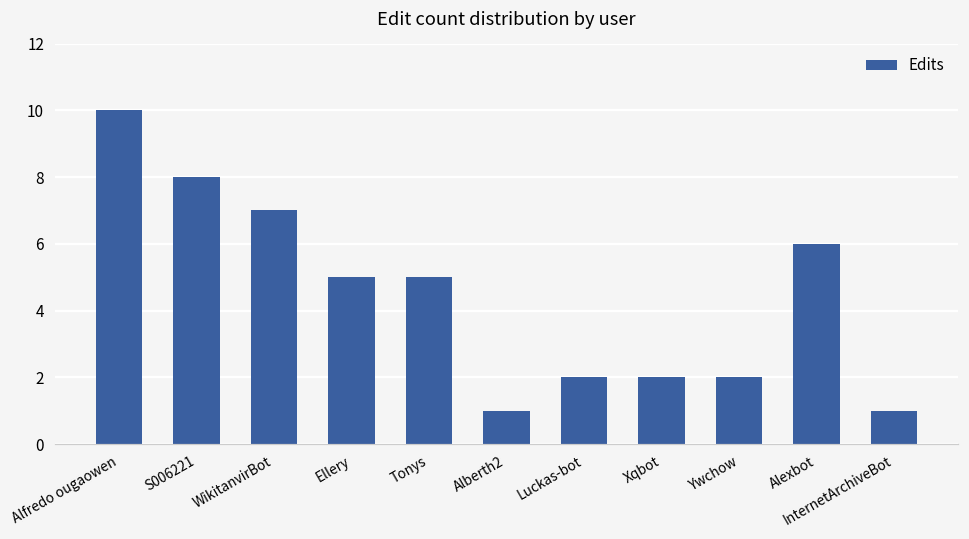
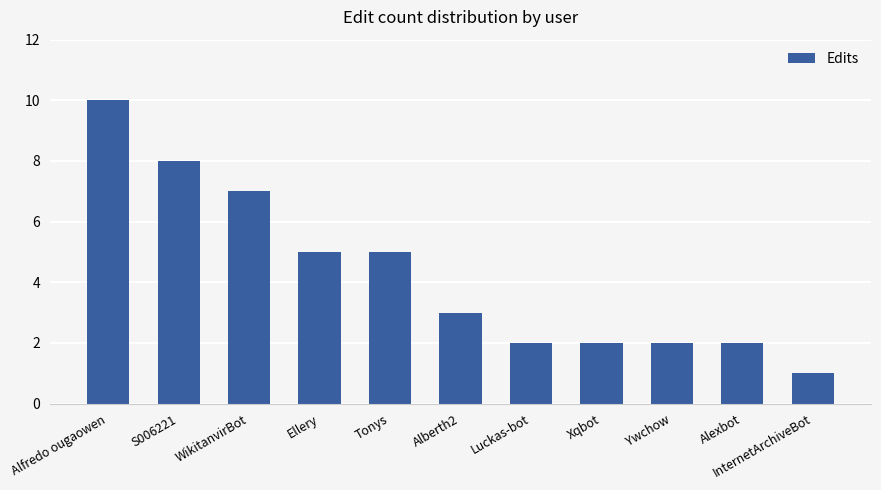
Alberth2: 1 -> 3
Alexbot: 6 -> 2
